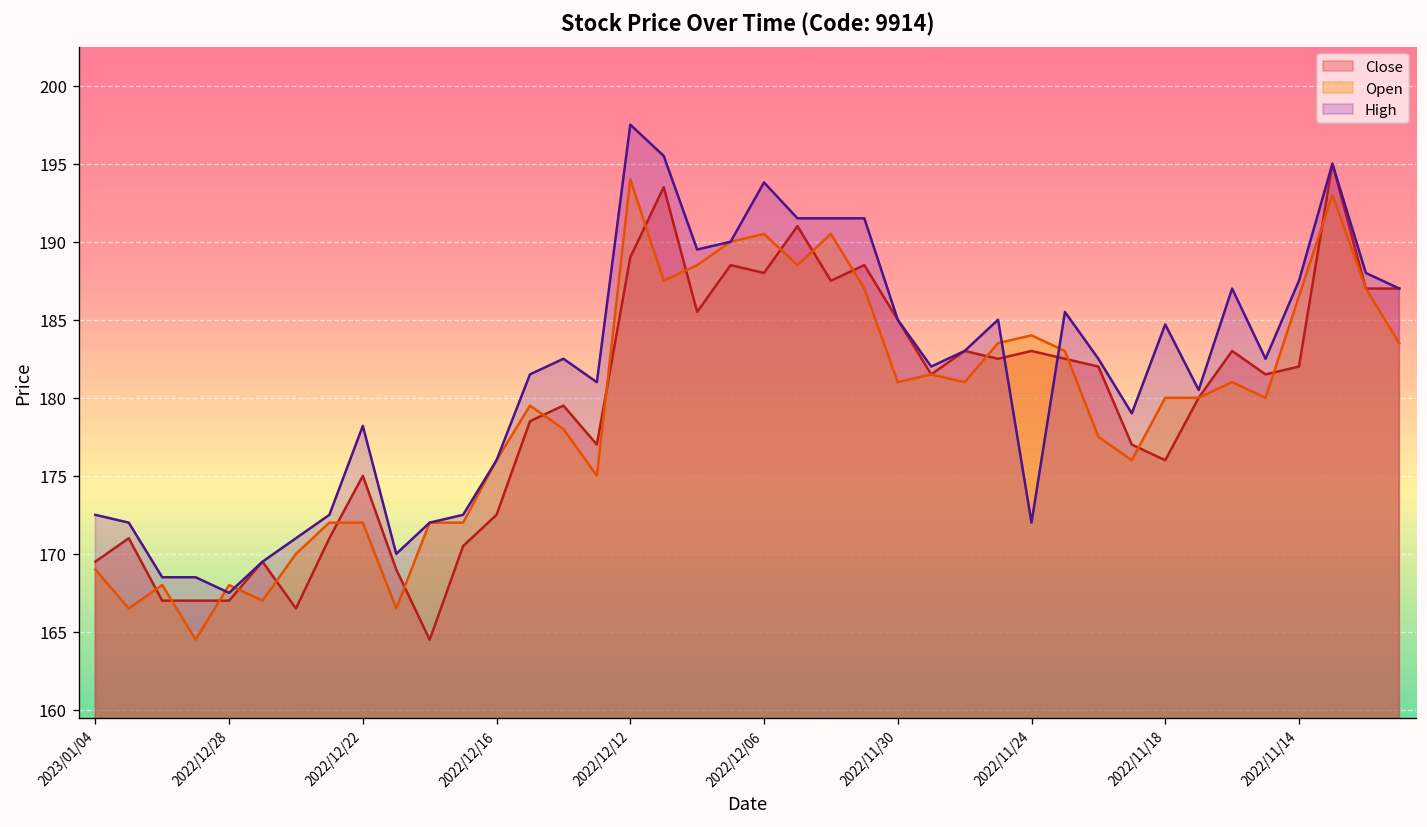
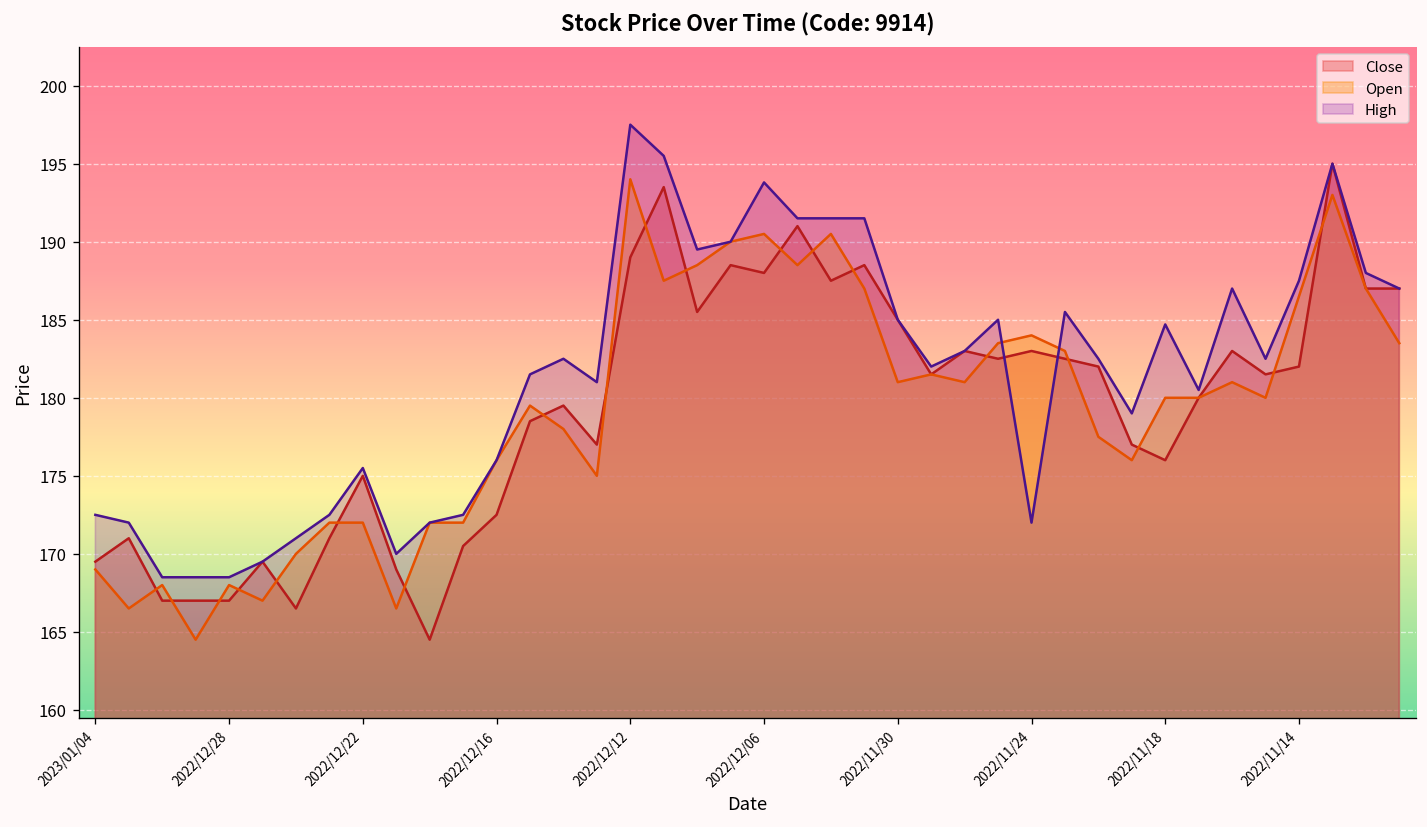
High, 2022/12/28: 167.5 -> 168.5
High, 2022/12/22: 178.2 -> 175.5
